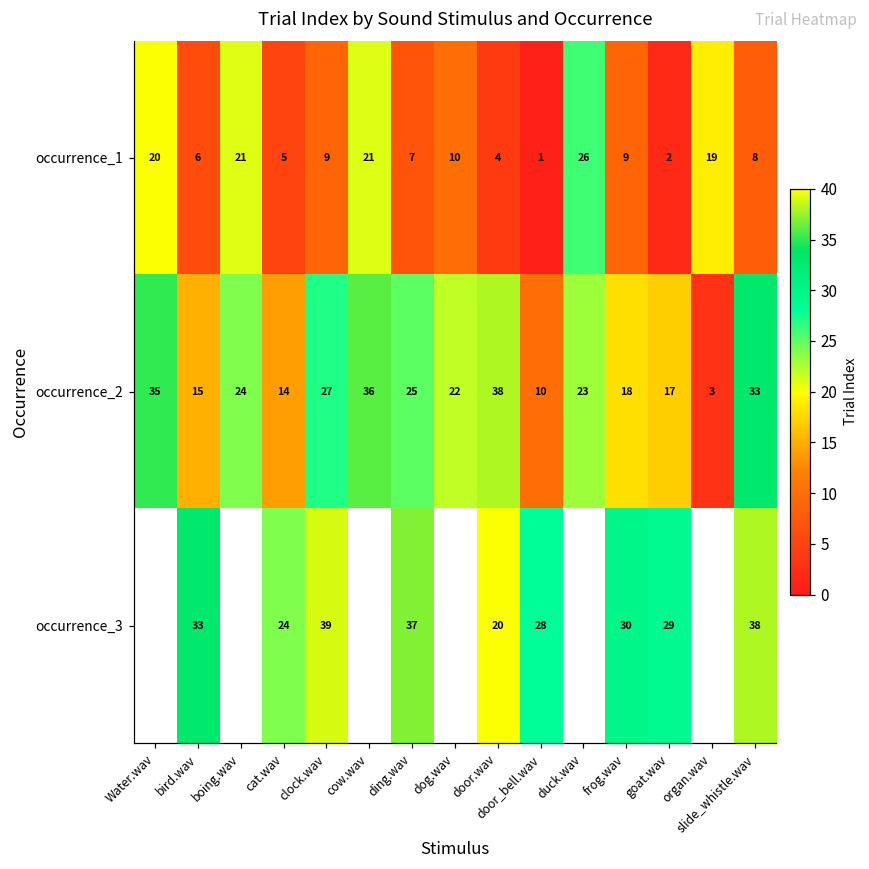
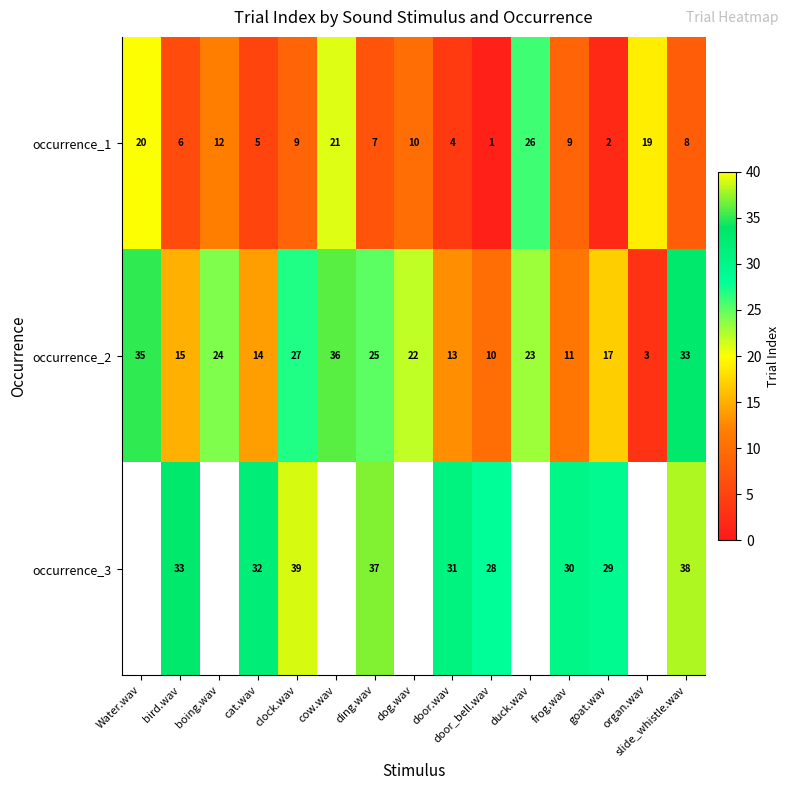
occurrence_1, boing.wav: 21 -> 12
occurrence_2, door.wav: 38 -> 13
occurrence_2, frog.wav: 18 -> 11
occurrence_3, cat.wav: 24 -> 32
occurrence_3, door.wav: 20 -> 31
